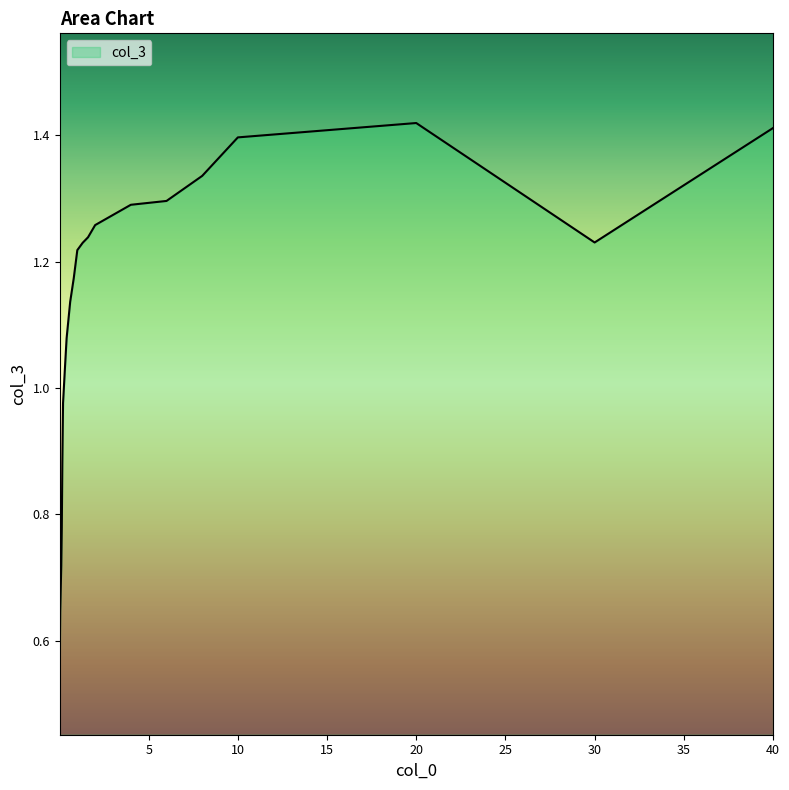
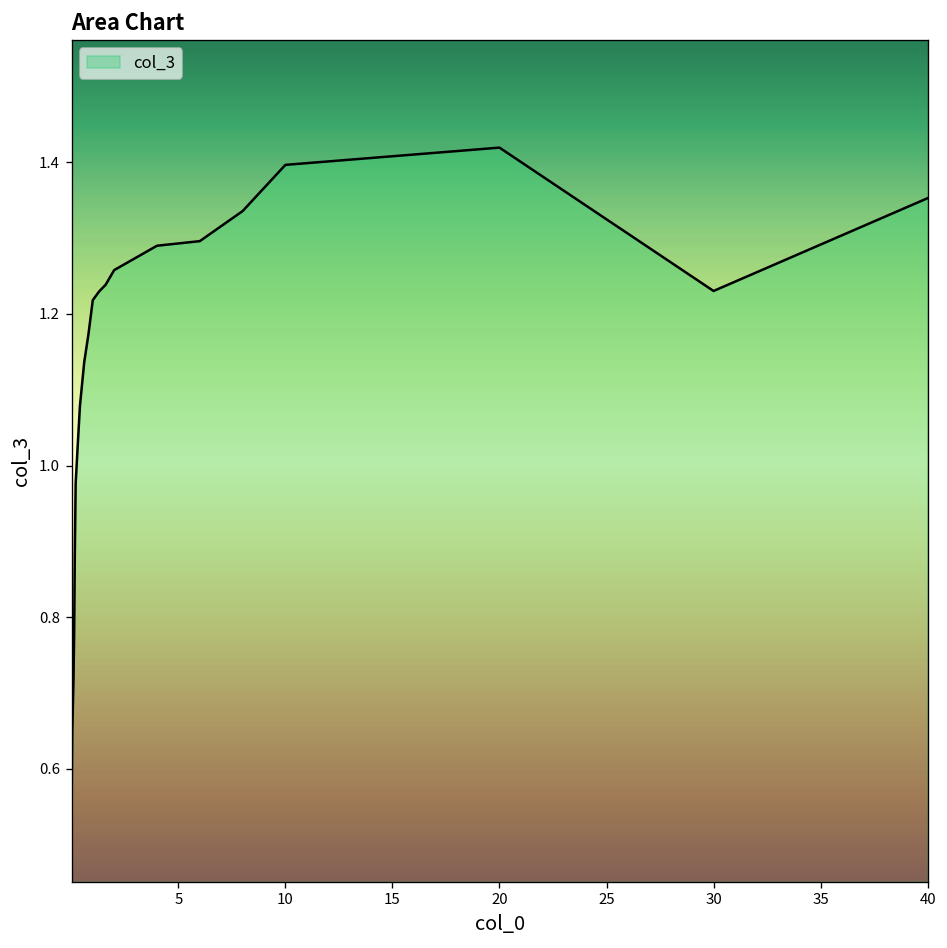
40: 1.41 -> 1.35
